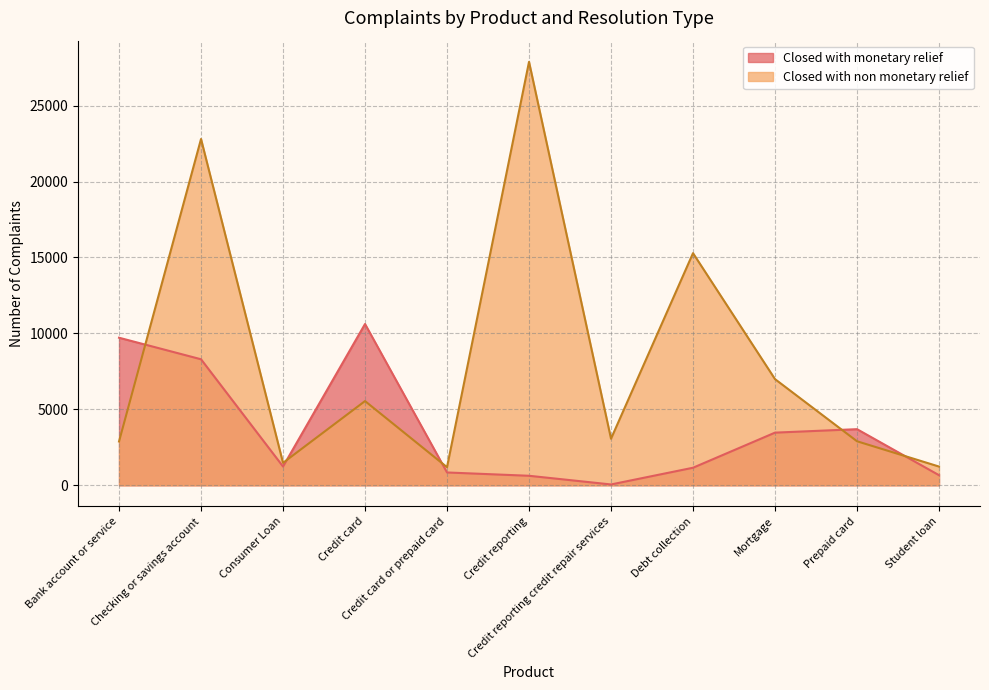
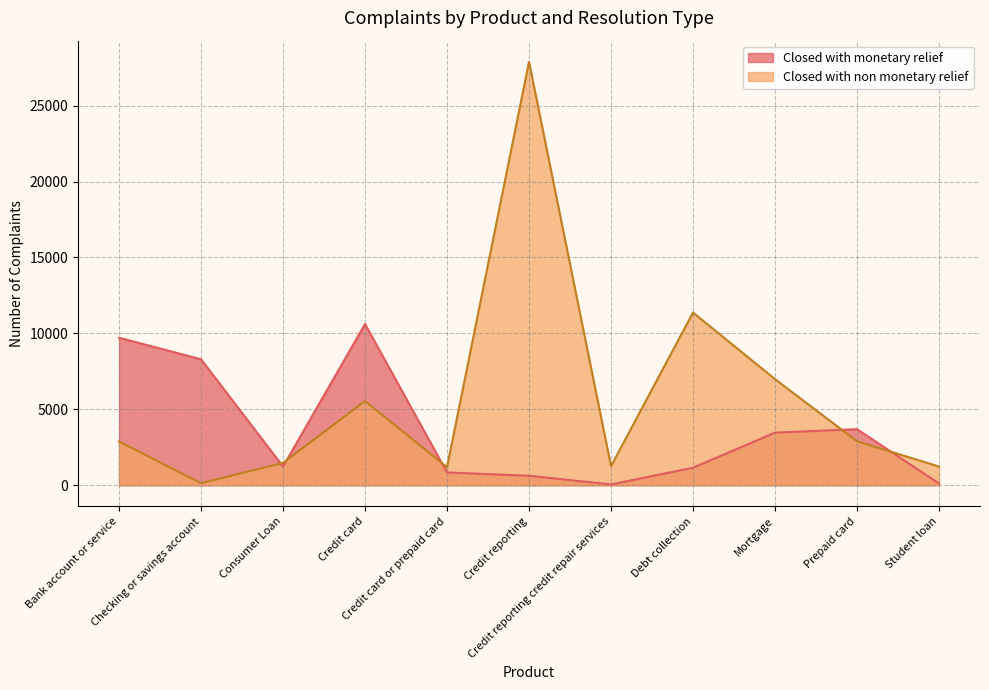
Closed with non monetary relief, Checking or savings account: 22800 -> 100
Closed with non monetary relief, Credit reporting credit repair services: 3100 -> 1300
Closed with non monetary relief, Debt collection: 15300 -> 11400
Closed with monetary relief, Student loan: 700 -> 100
